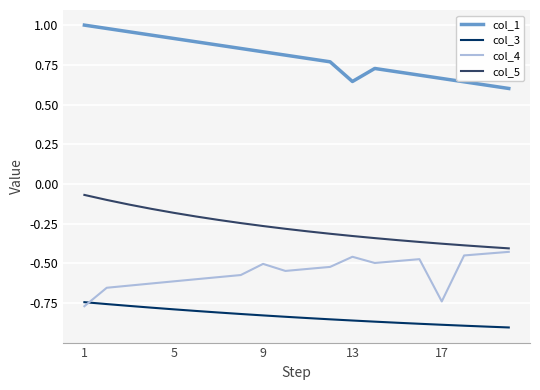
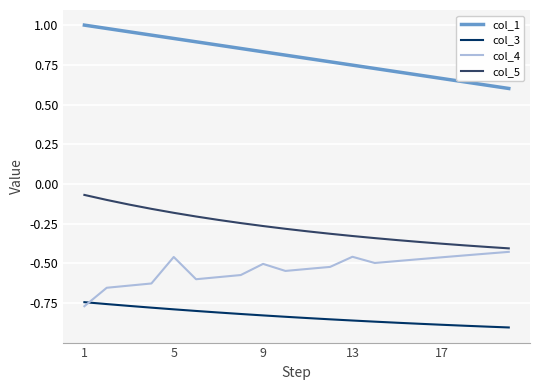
col_4, 5: -0.61 -> -0.46
col_1, 13: 0.65 -> 0.75
col_4, 17: -0.74 -> -0.46
